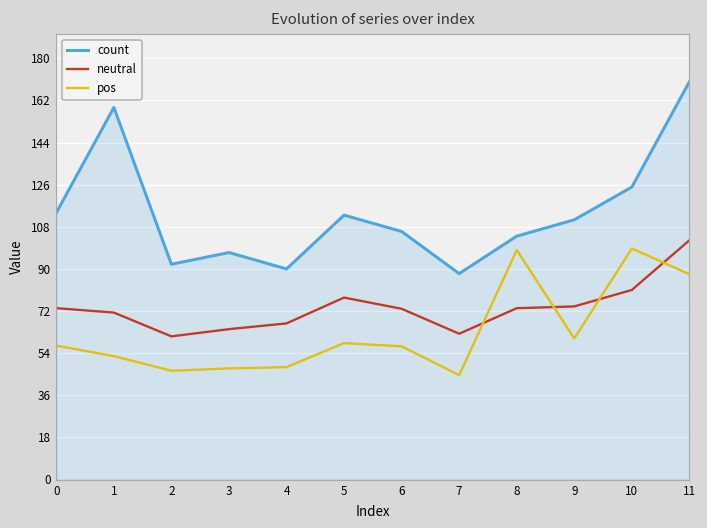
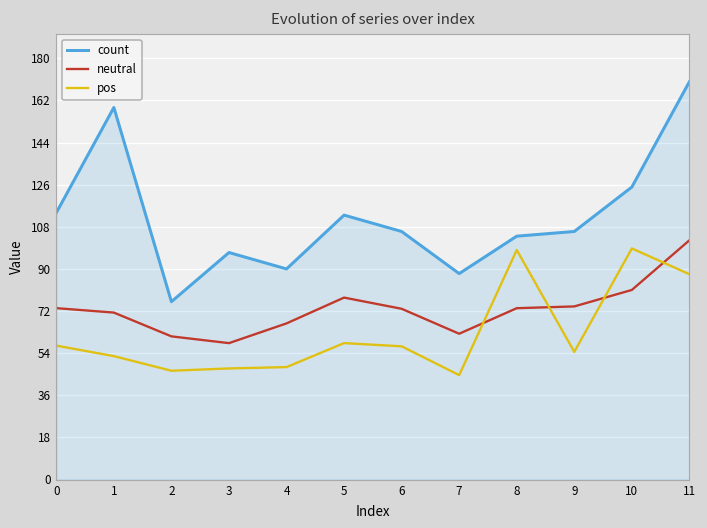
count, 2: 92 -> 76
neutral, 3: 64 -> 58
count, 9: 111 -> 106
pos, 9: 60 -> 55
